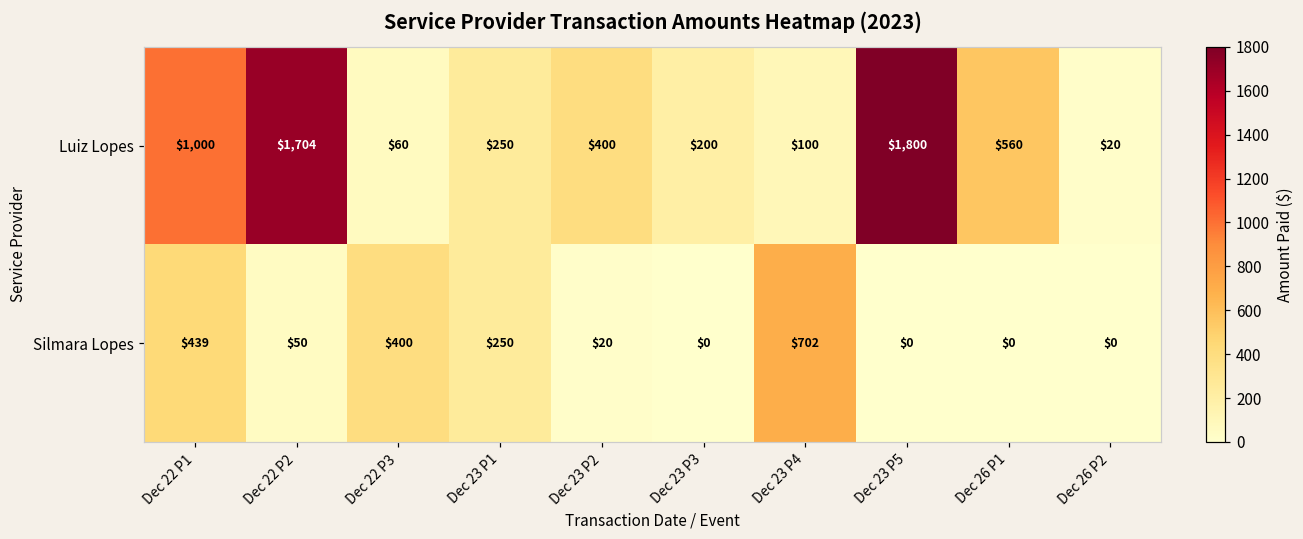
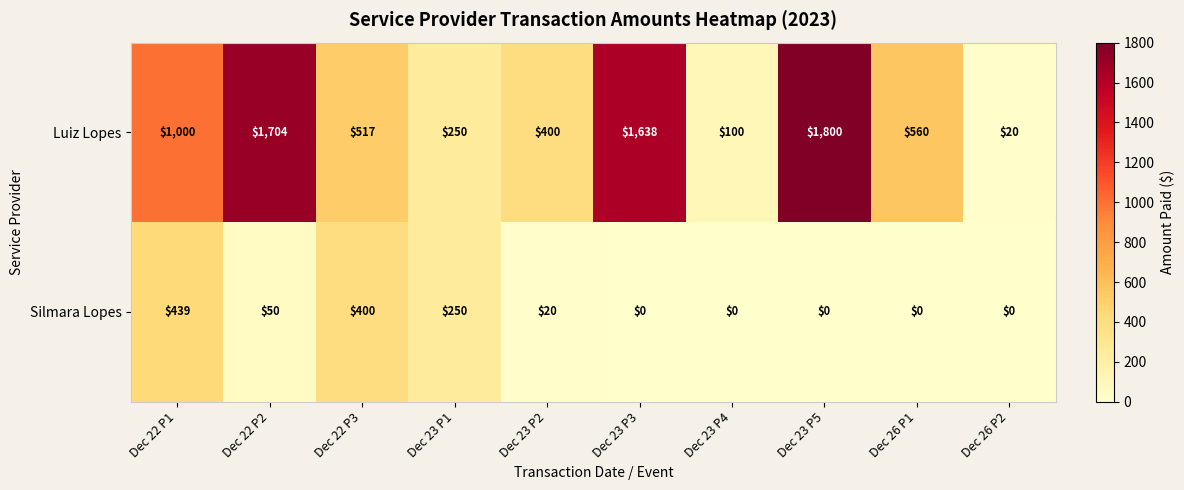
Luiz Lopes, Dec 22 P3: $60 -> $517
Luiz Lopes, Dec 23 P3: $200 -> $1,638
Silmara Lopes, Dec 23 P4: $702 -> $0
